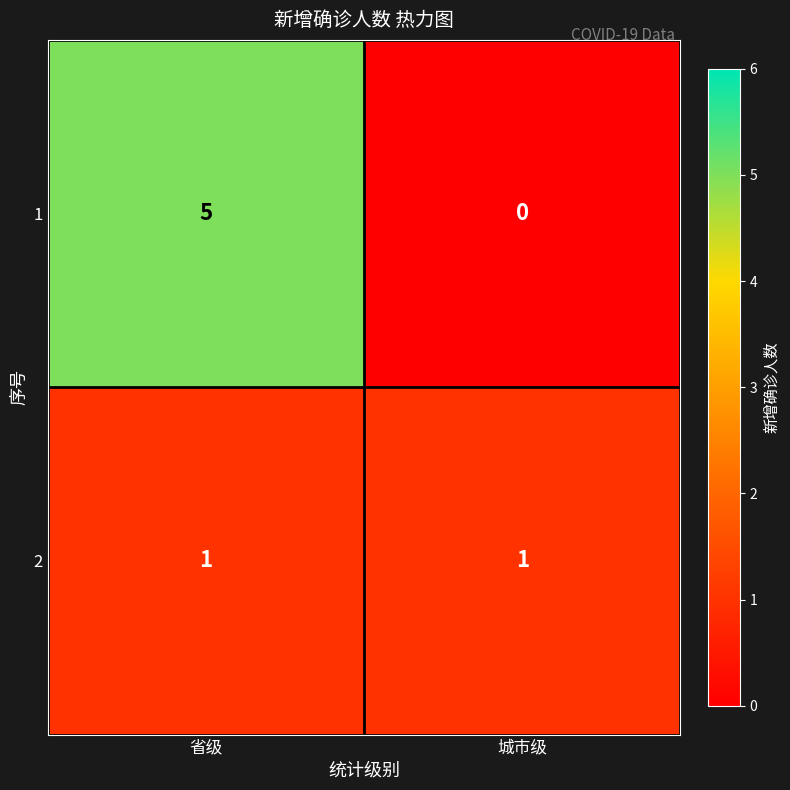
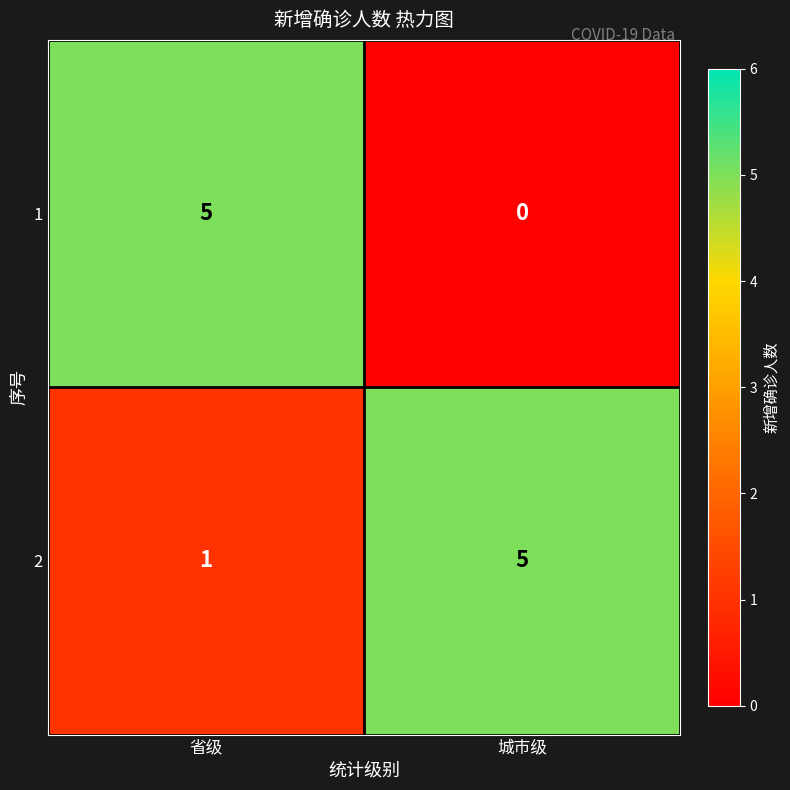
2, 城市级: 1 -> 5
